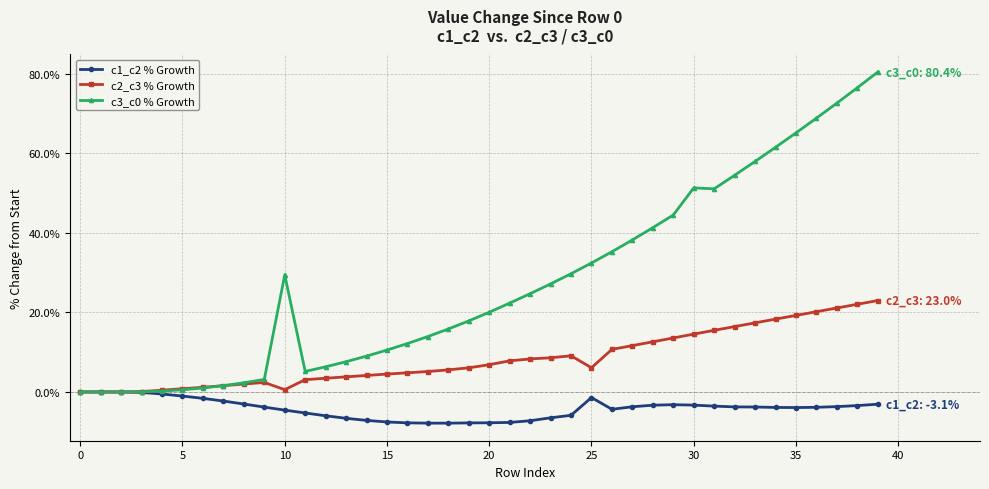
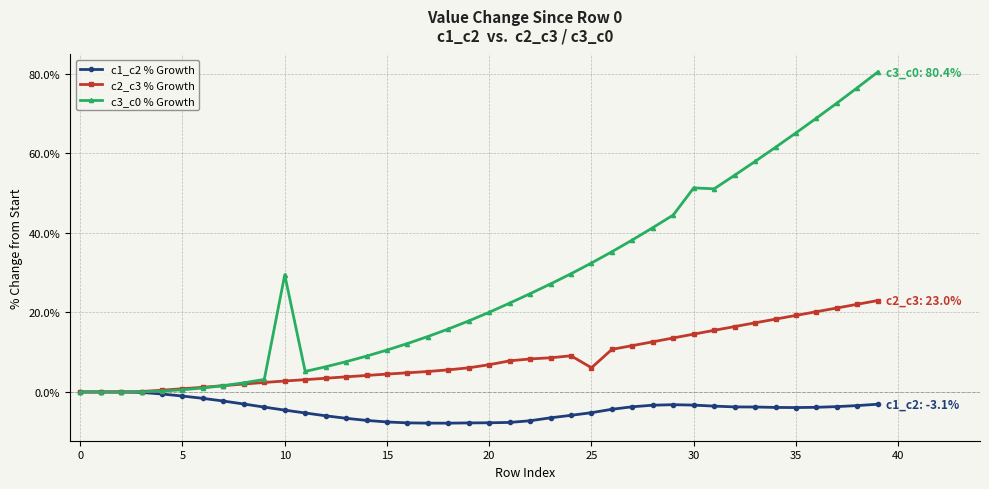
c2_c3 % Growth, 10: 1% -> 3%
c1_c2 % Growth, 25: -1% -> -5%
